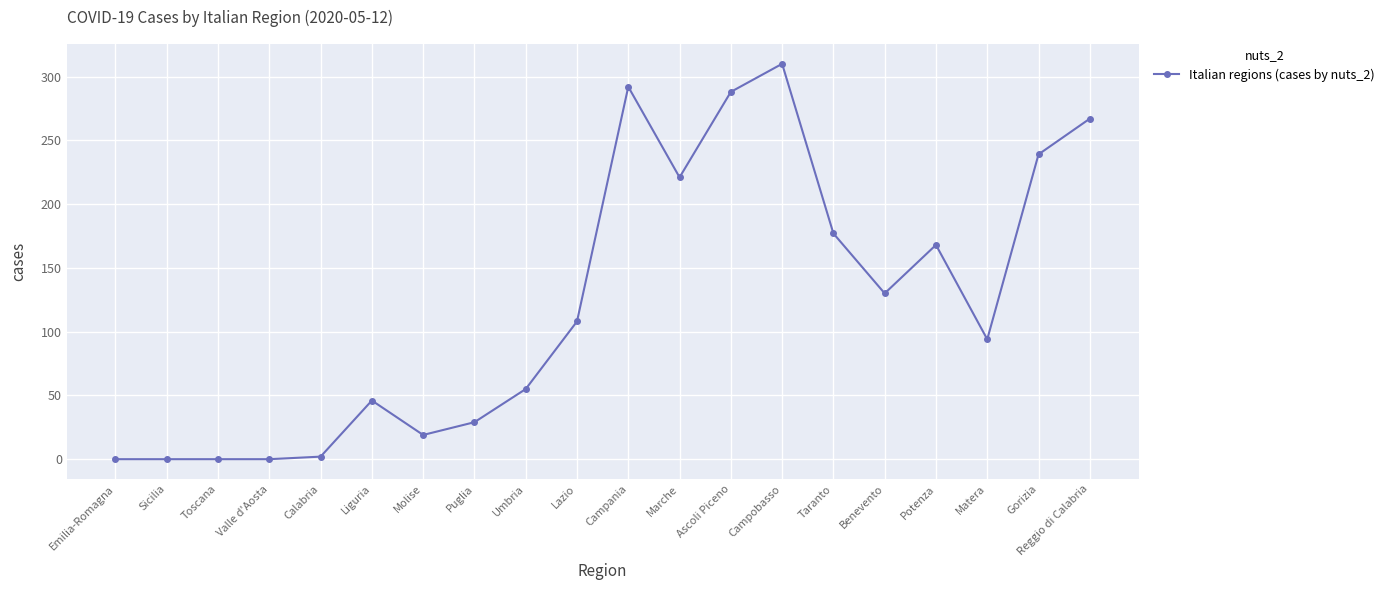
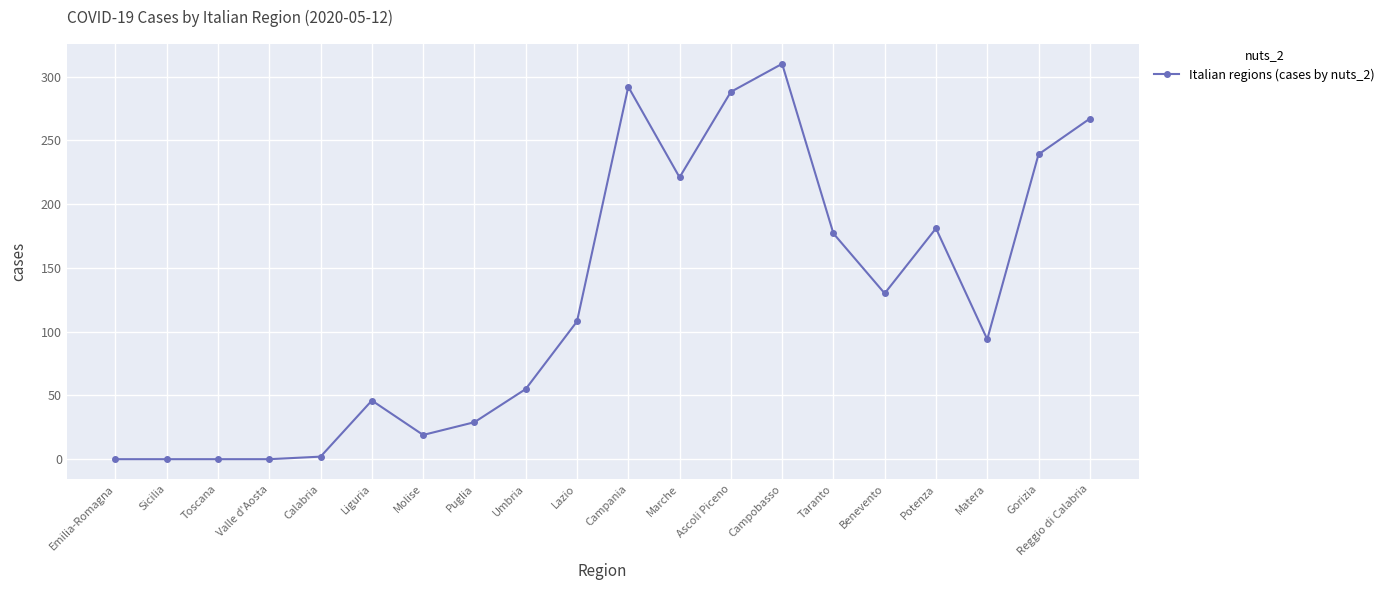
Potenza: 168 -> 181
